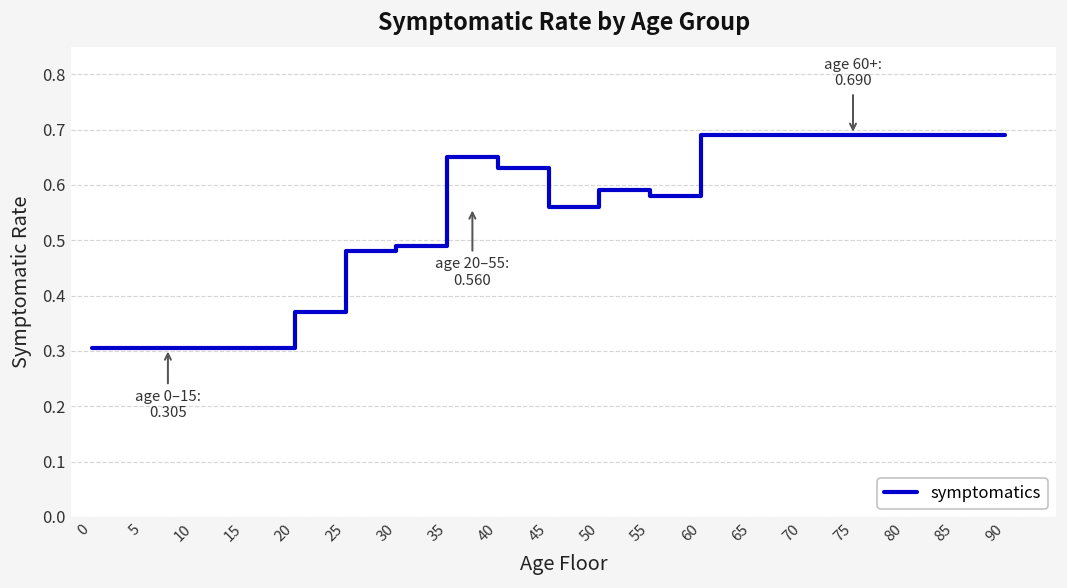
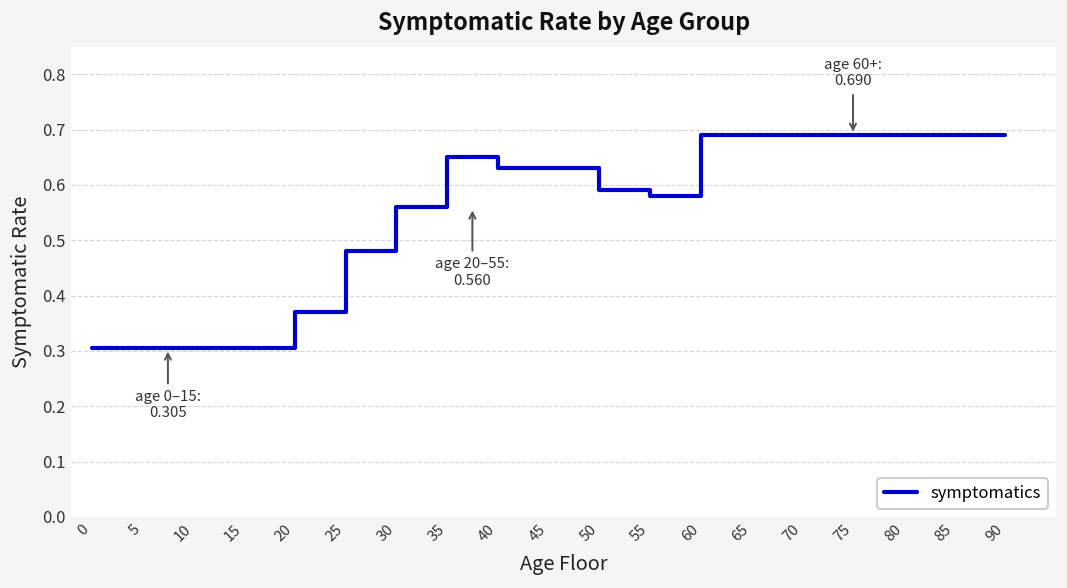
30: 0.49 -> 0.56
45: 0.56 -> 0.63
